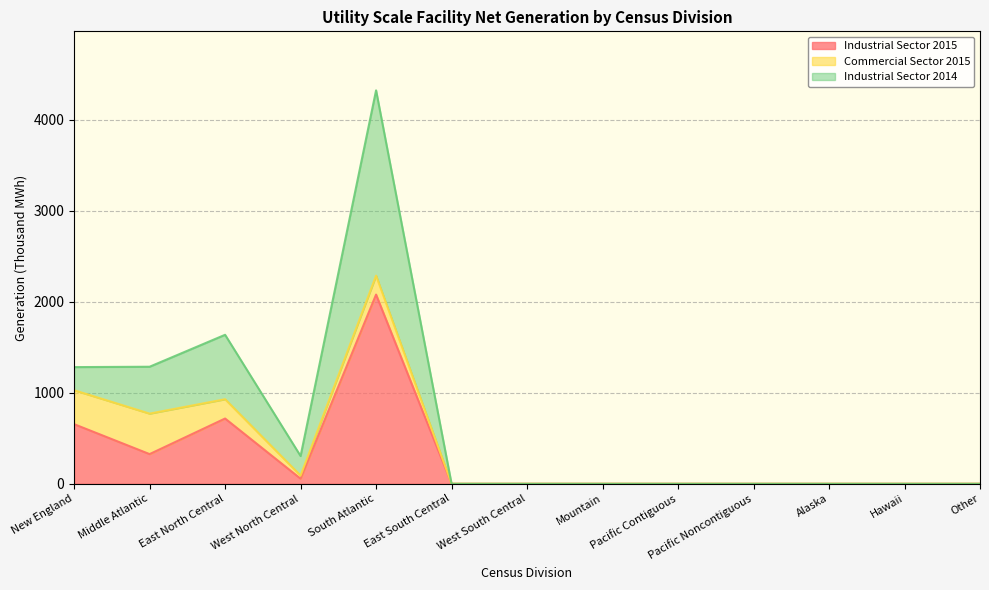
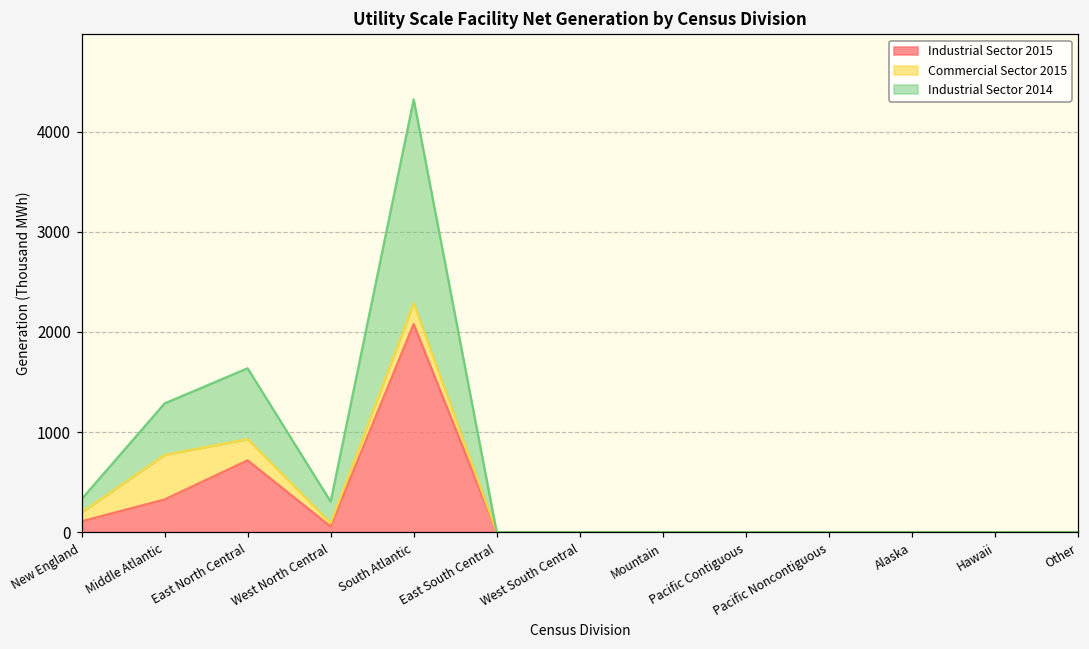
Industrial Sector 2015, New England: 700 -> 100
Commercial Sector 2015, New England: 400 -> 100
Industrial Sector 2014, New England: 300 -> 100
